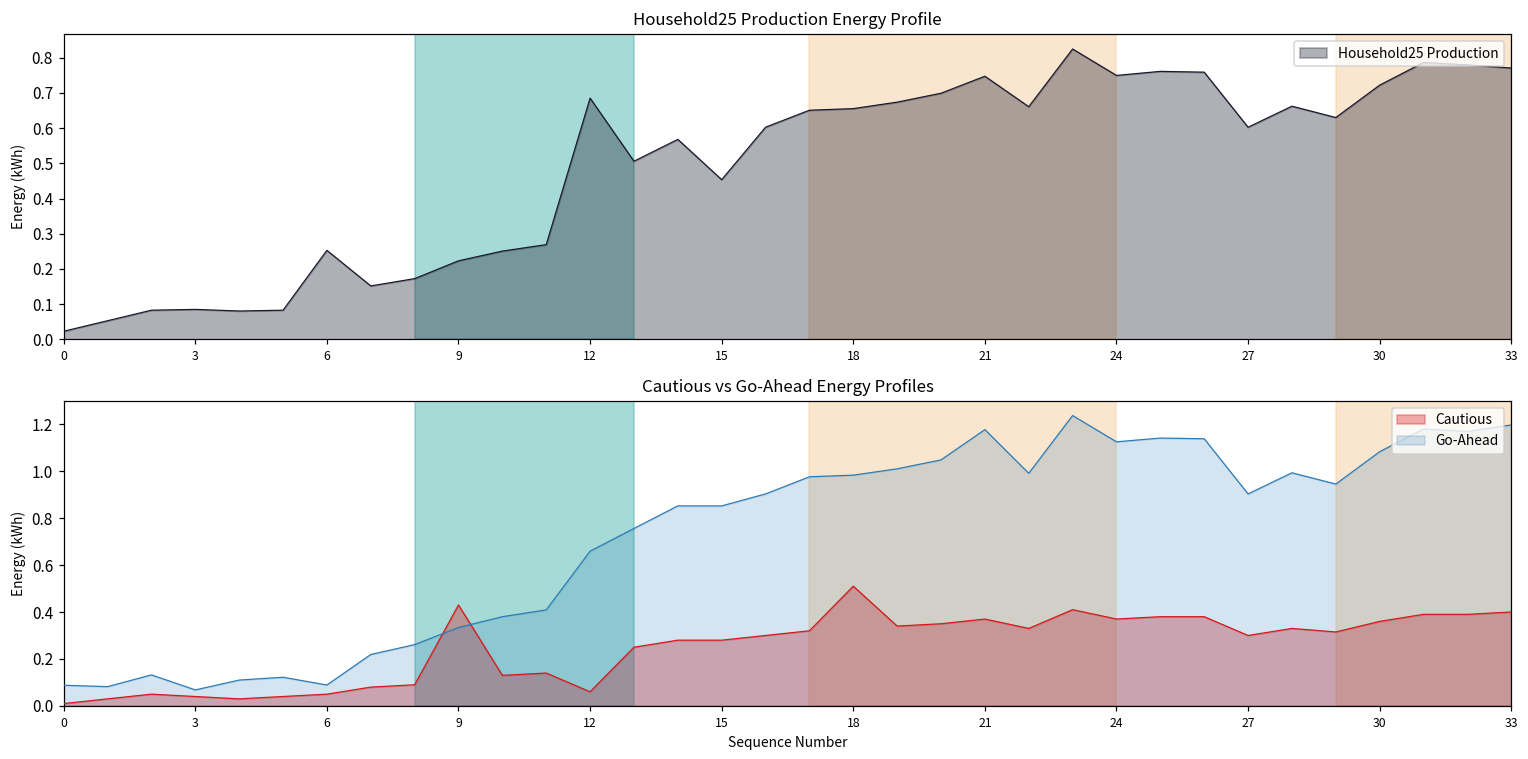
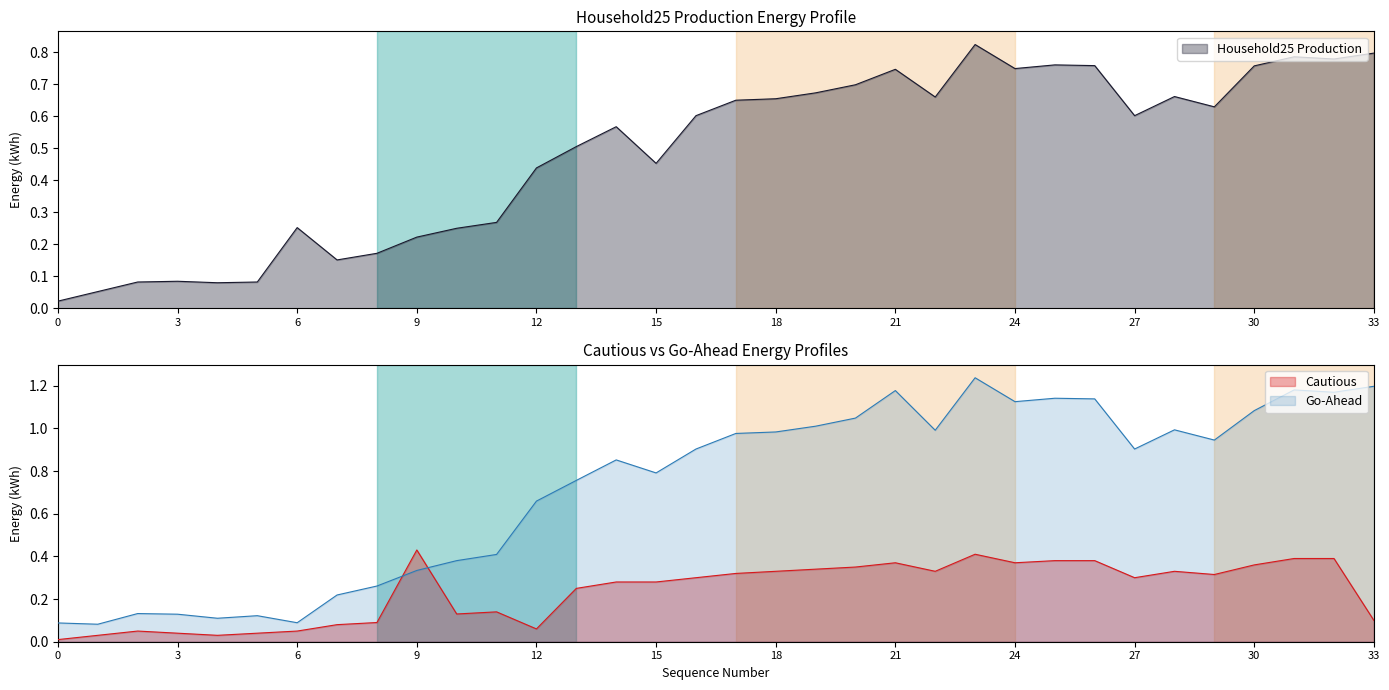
Household25 Production Energy Profile, 12: 0.69 -> 0.44
Household25 Production Energy Profile, 30: 0.72 -> 0.76
Household25 Production Energy Profile, 33: 0.77 -> 0.80
Cautious vs Go-Ahead Energy Profiles, Go-Ahead, 3: 0.07 -> 0.13
Cautious vs Go-Ahead Energy Profiles, Go-Ahead, 15: 0.85 -> 0.79
Cautious vs Go-Ahead Energy Profiles, Cautious, 18: 0.51 -> 0.33
Cautious vs Go-Ahead Energy Profiles, Cautious, 33: 0.4 -> 0.1
